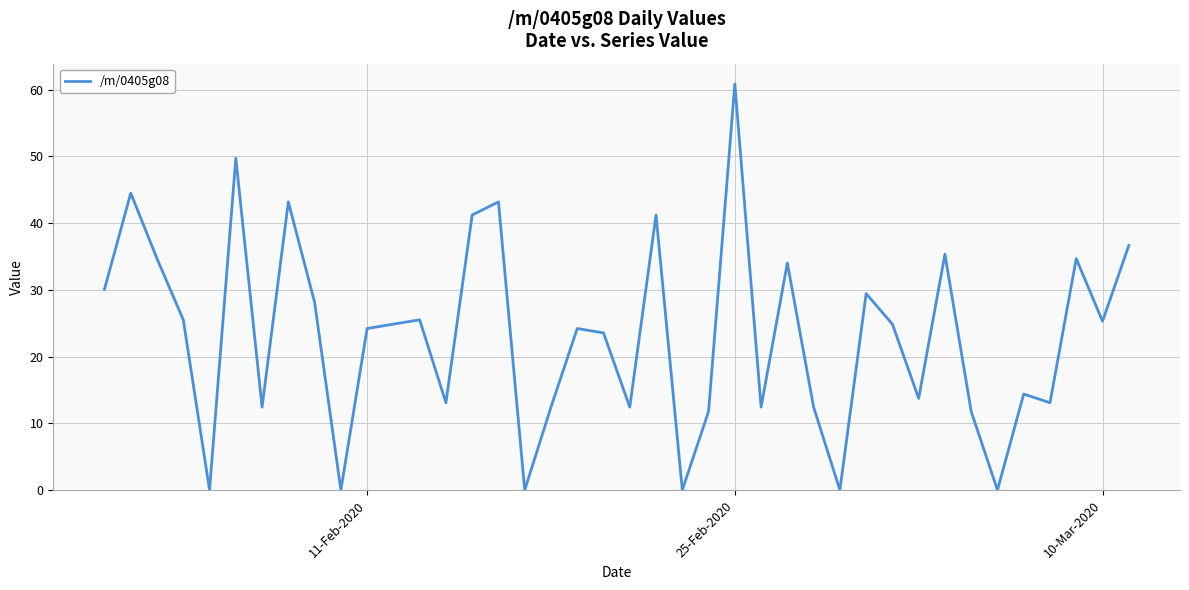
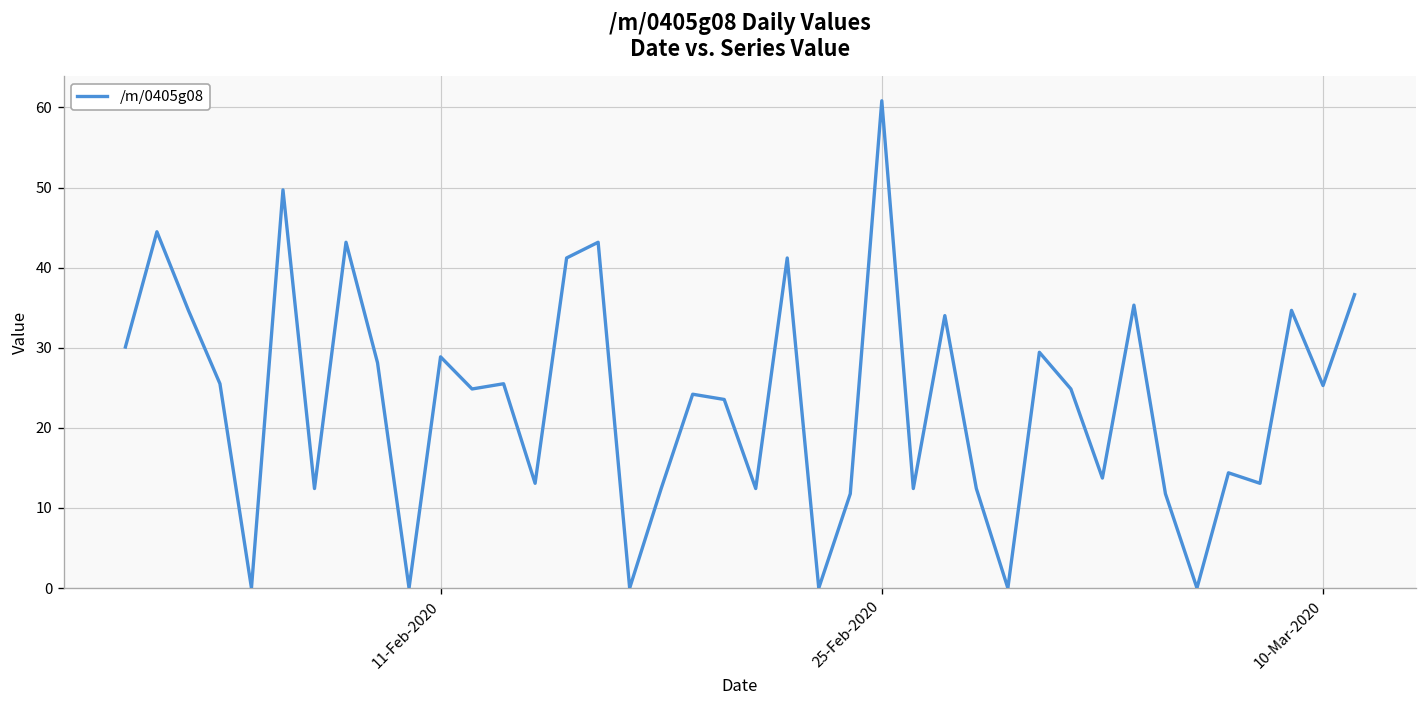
11-Feb-2020: 24 -> 29
